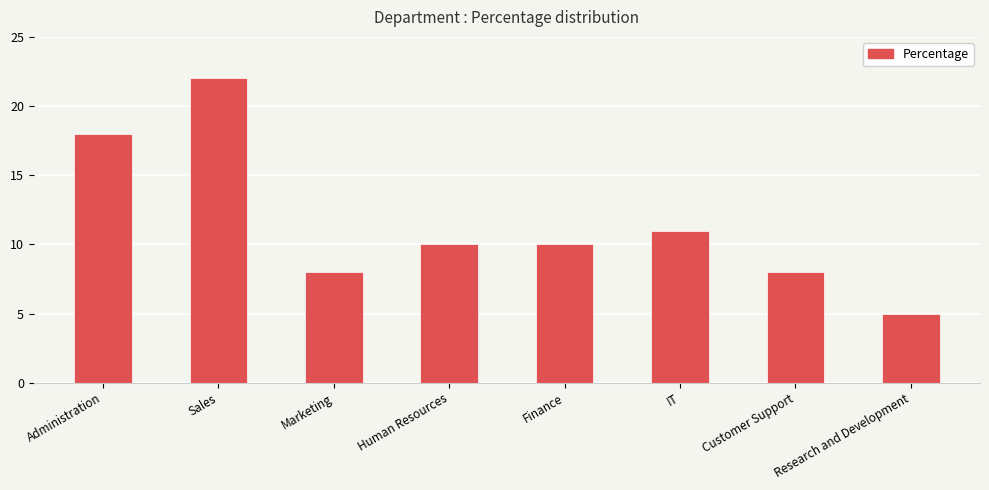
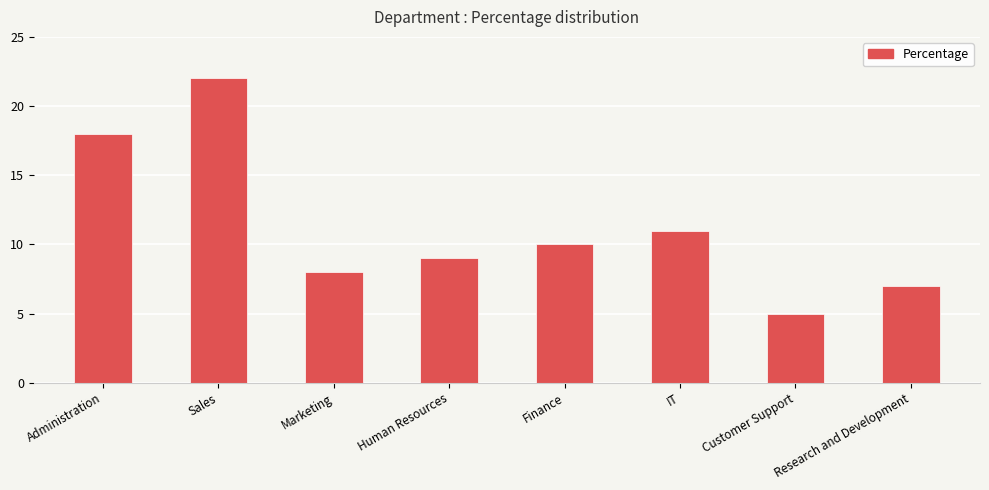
Human Resources: 10 -> 9
Customer Support: 8 -> 5
Research and Development: 5 -> 7
